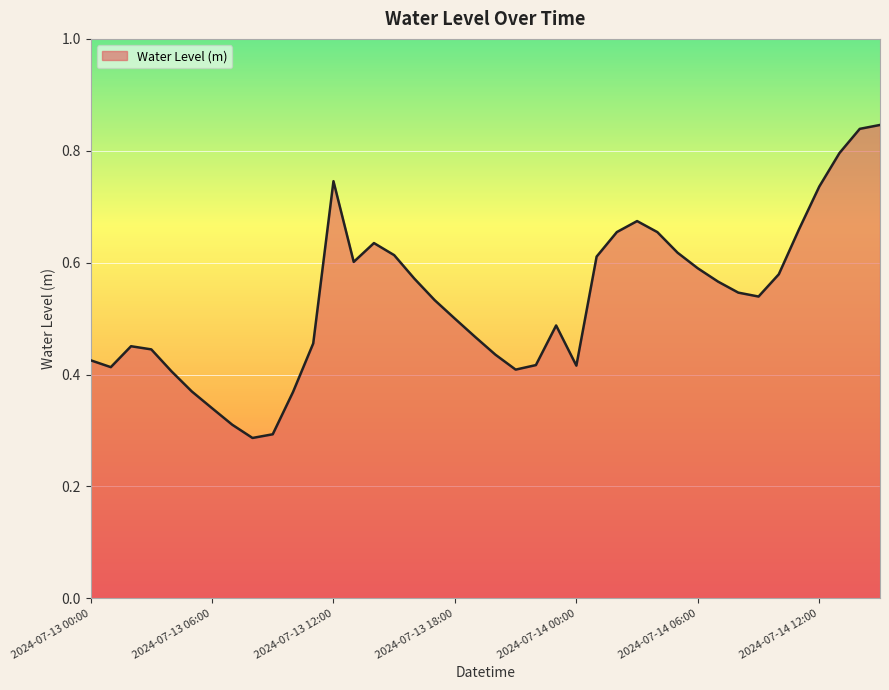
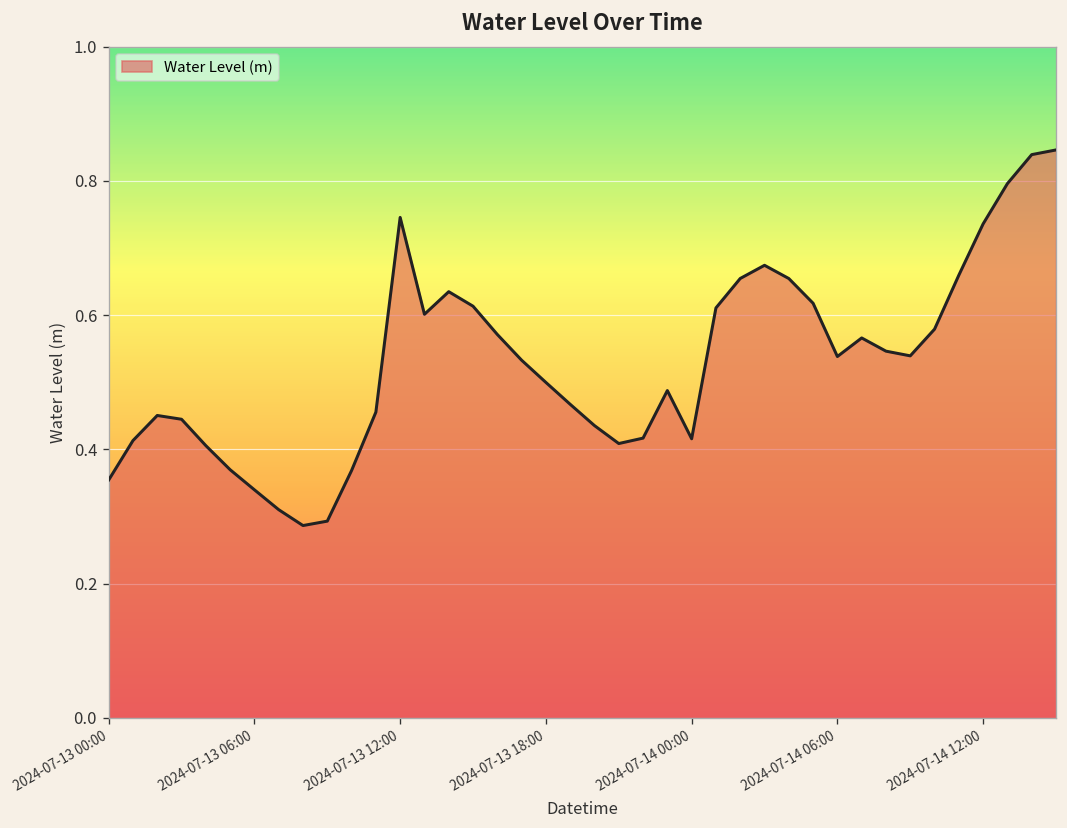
2024-07-13 00:00: 0.43 -> 0.35
2024-07-14 06:00: 0.59 -> 0.54
